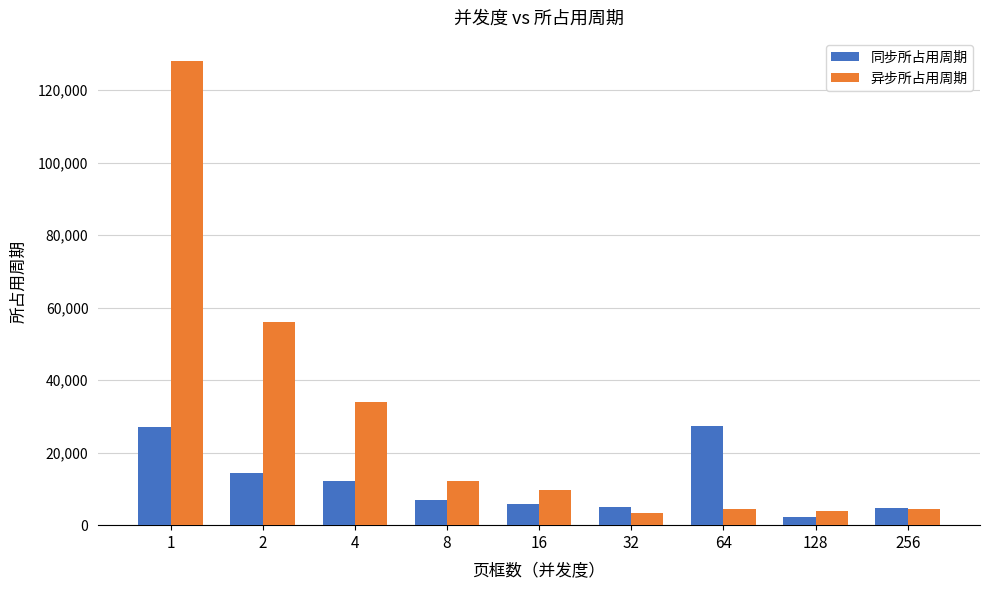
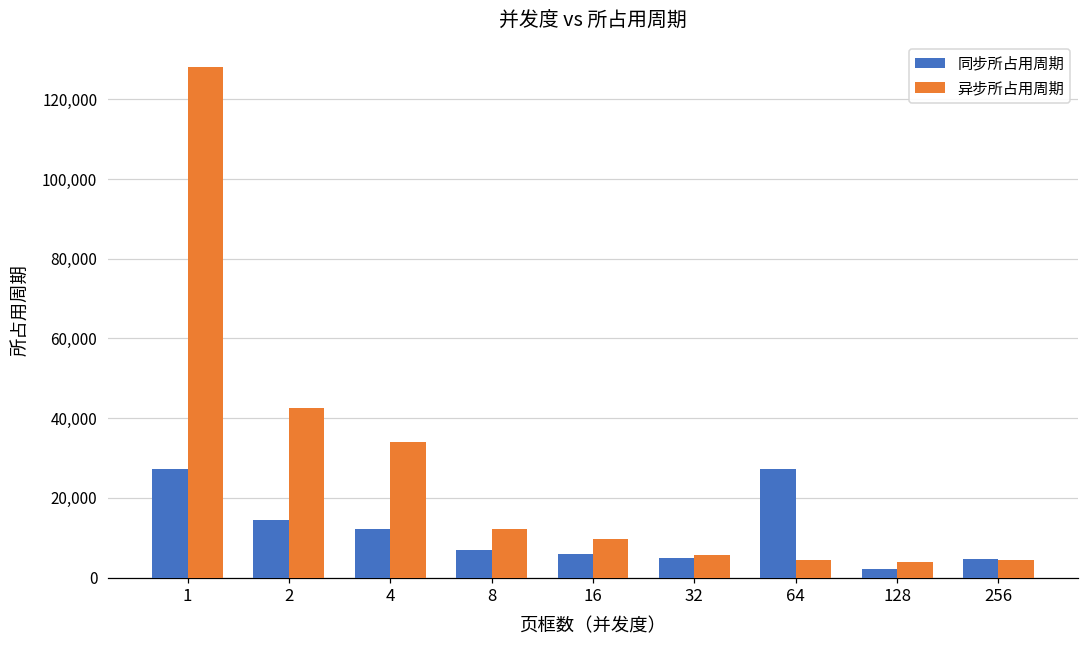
异步所占用周期, 2: 56,000 -> 43,000
异步所占用周期, 32: 3,000 -> 6,000
